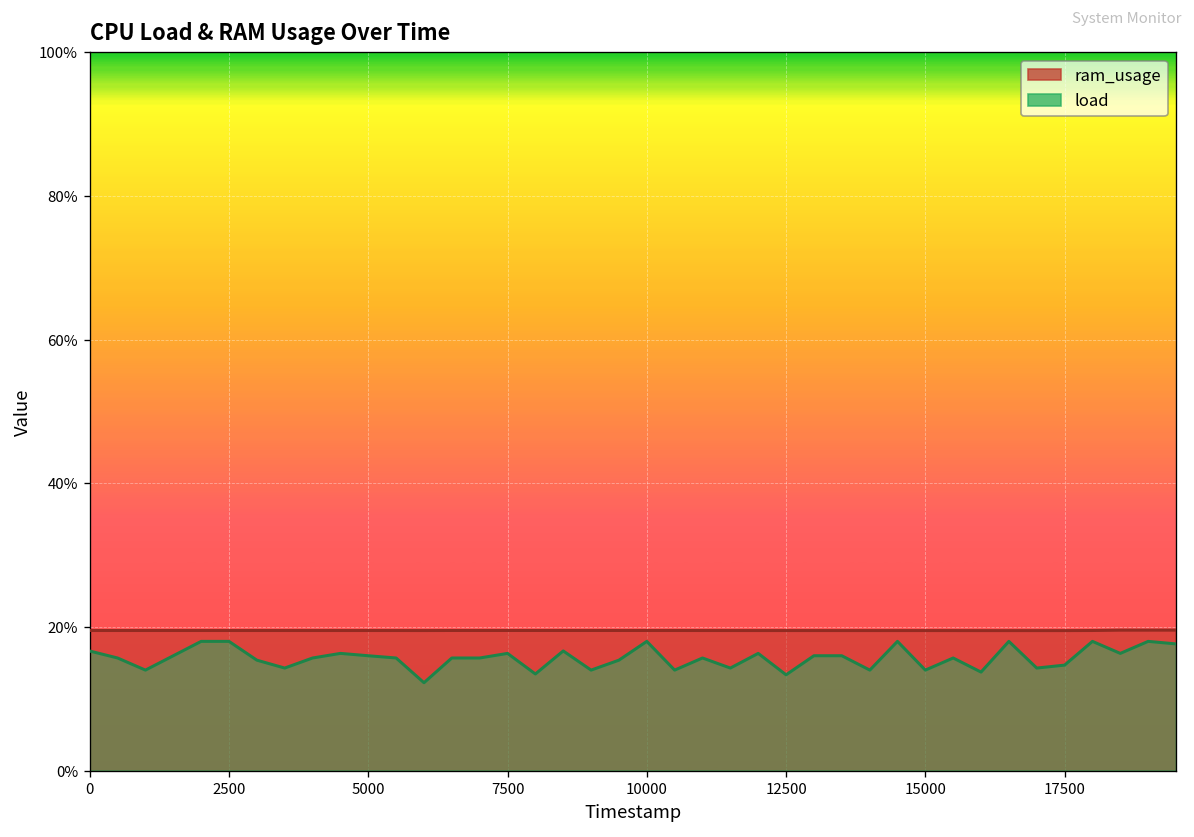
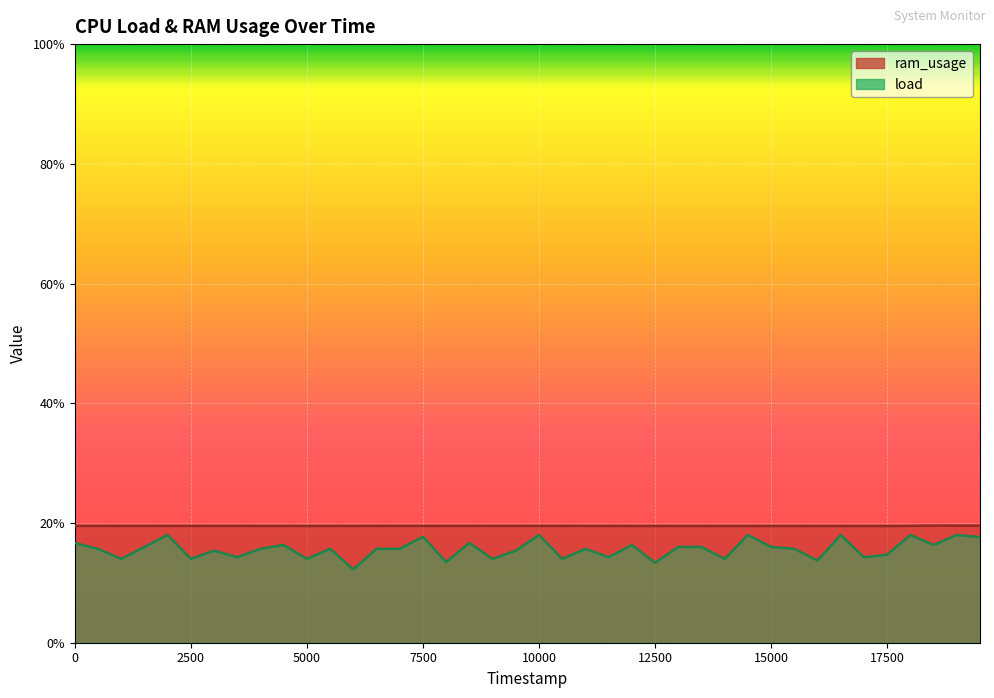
load, 2500: 18% -> 14%
load, 5000: 16% -> 14%
load, 7500: 16% -> 18%
load, 15000: 14% -> 16%
